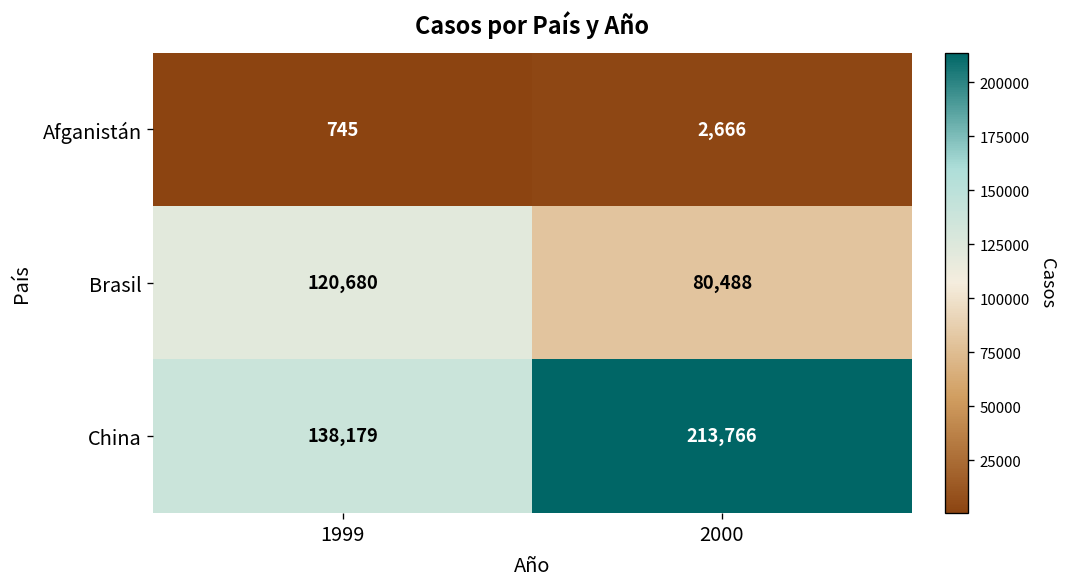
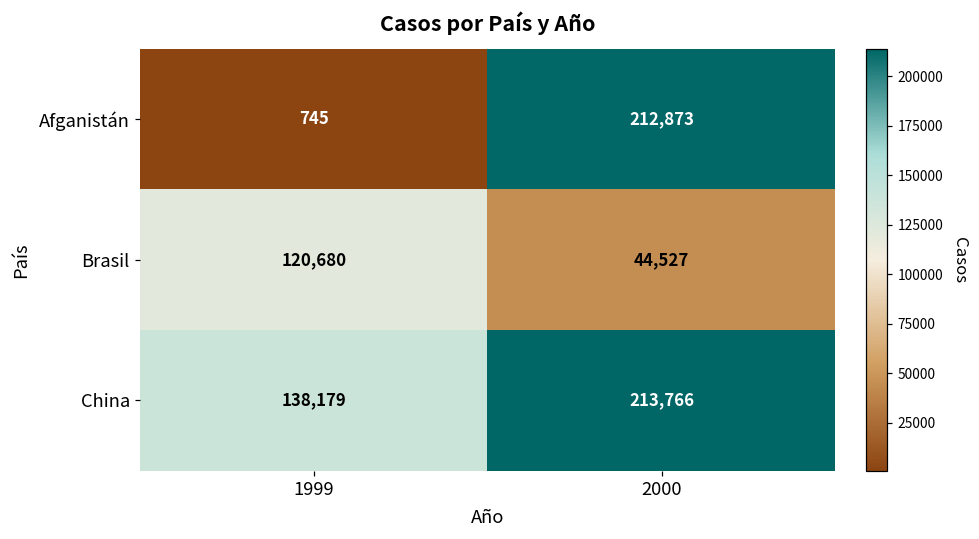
Afganistán, 2000: 2,666 -> 212,873
Brasil, 2000: 80,488 -> 44,527
